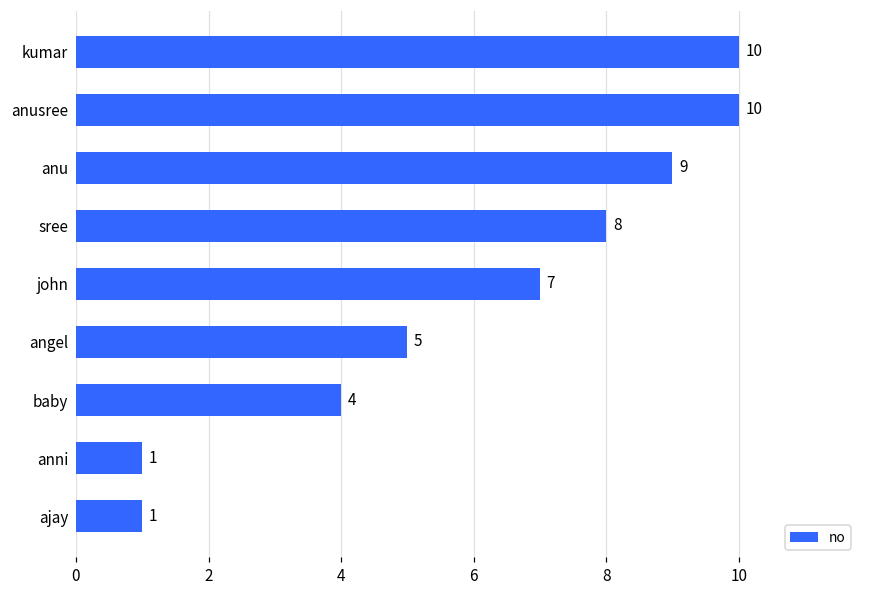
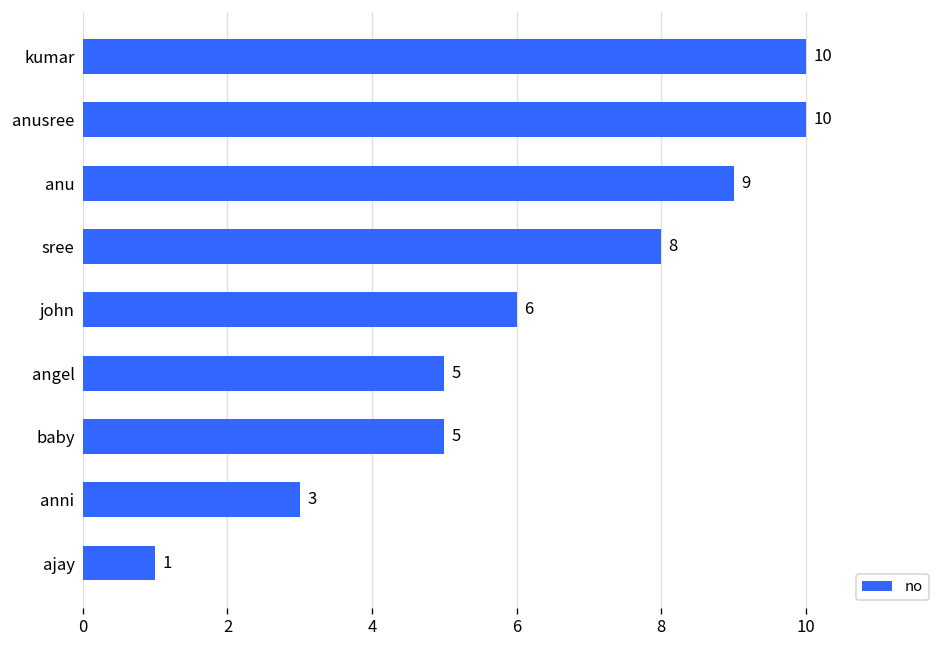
john: 7 -> 6
baby: 4 -> 5
anni: 1 -> 3
